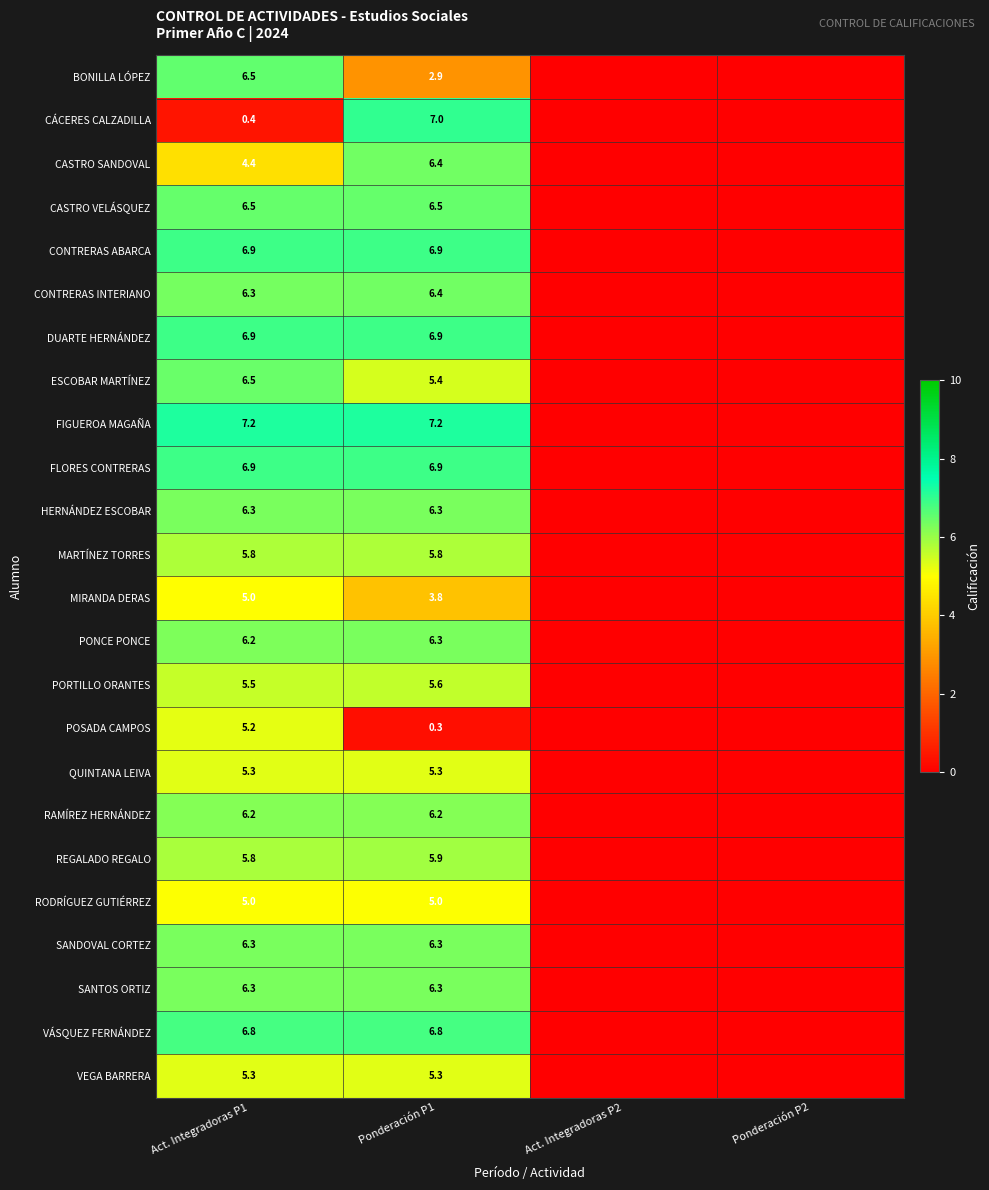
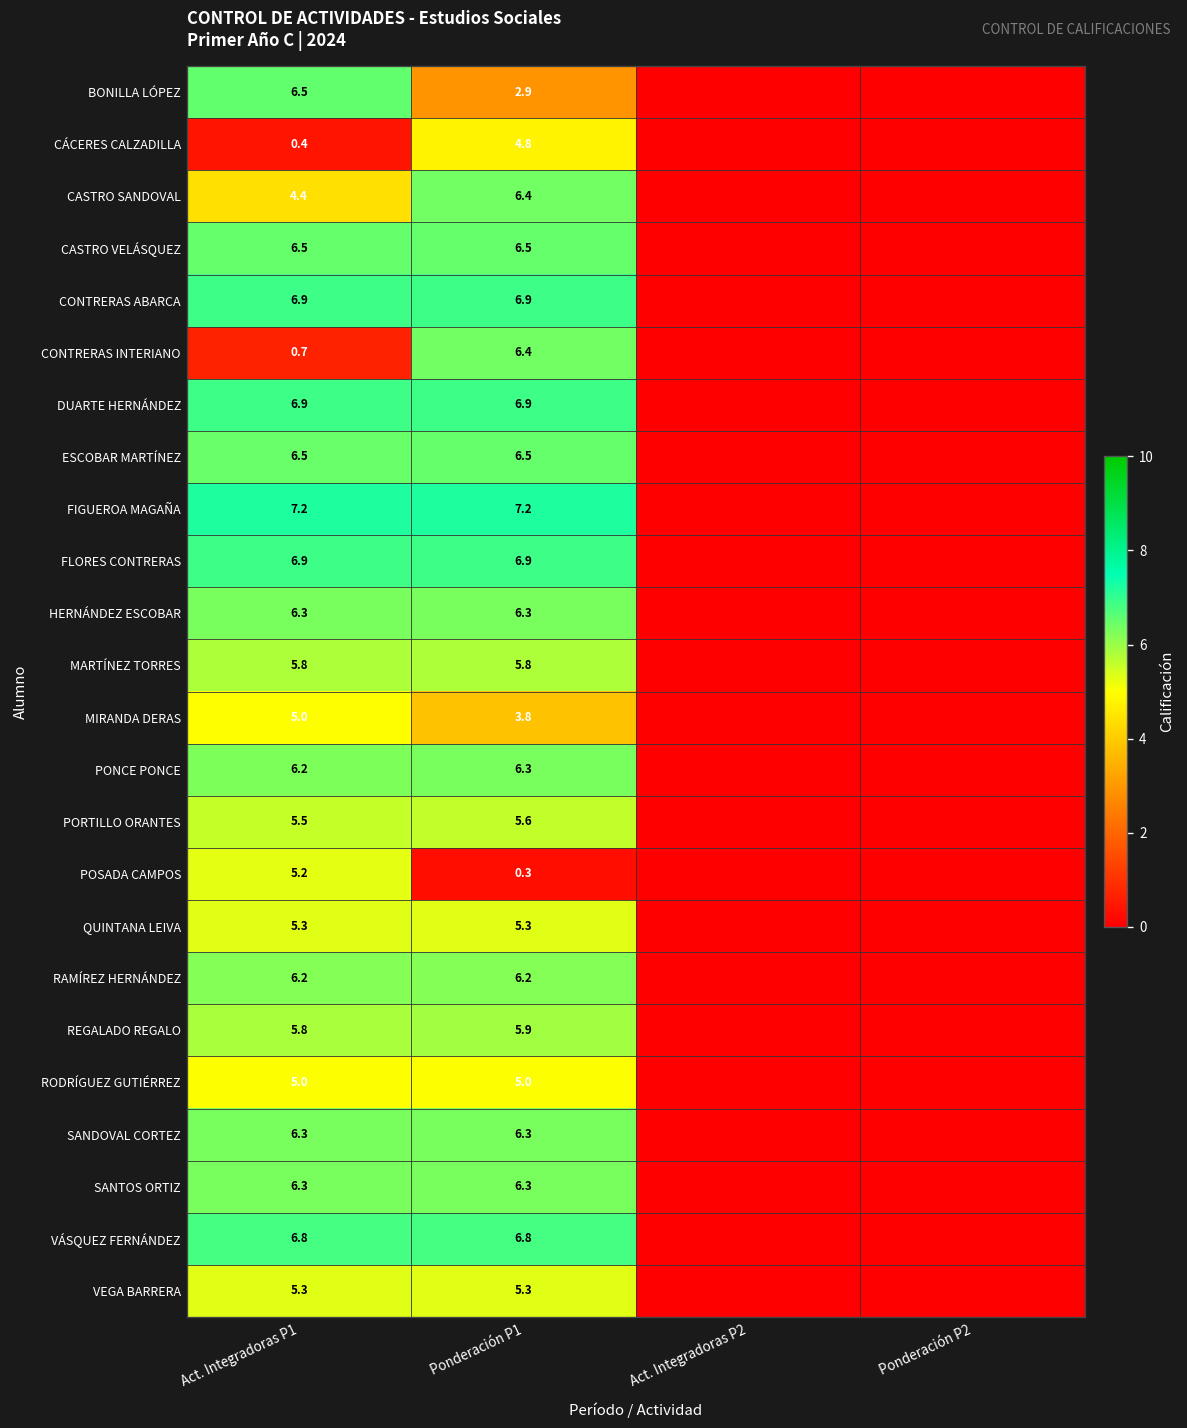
CÁCERES CALZADILLA, Ponderación P1: 7.0 -> 4.8
CONTRERAS INTERIANO, Act. Integradoras P1: 6.3 -> 0.7
ESCOBAR MARTÍNEZ, Ponderación P1: 5.4 -> 6.5
